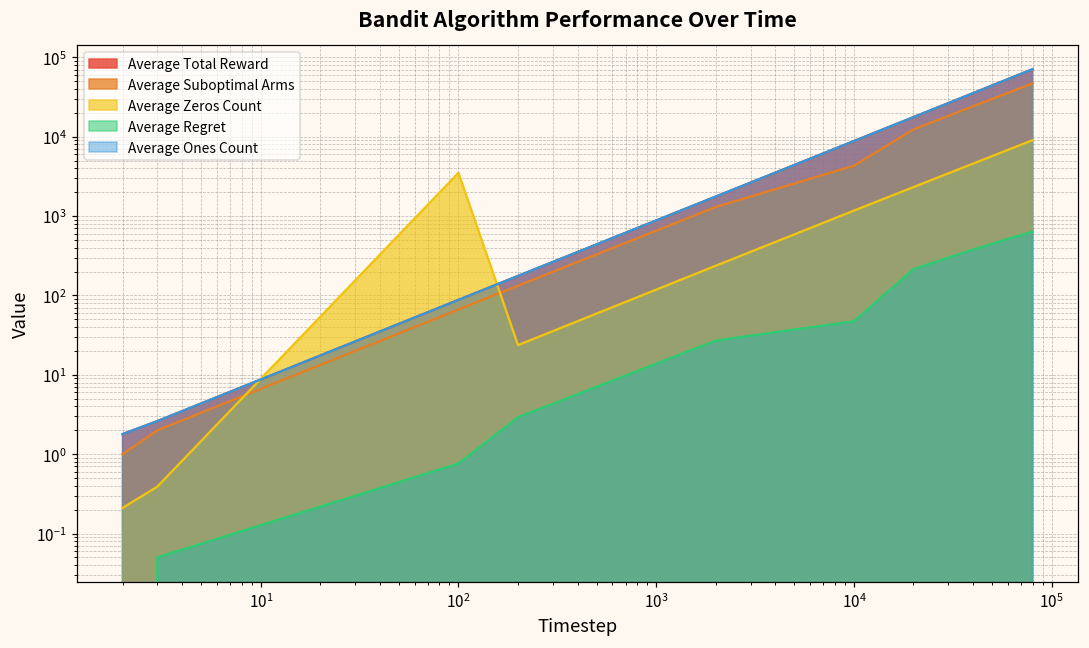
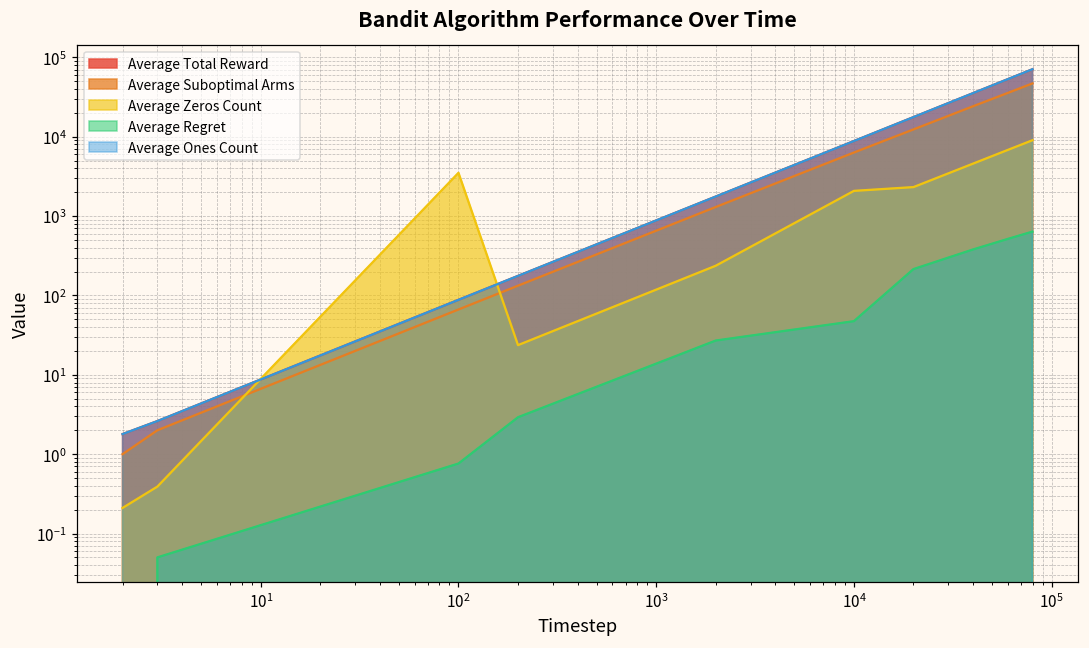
Average Suboptimal Arms, 10^4: 4000 -> 6000
Average Zeros Count, 10^4: 1200 -> 2100
